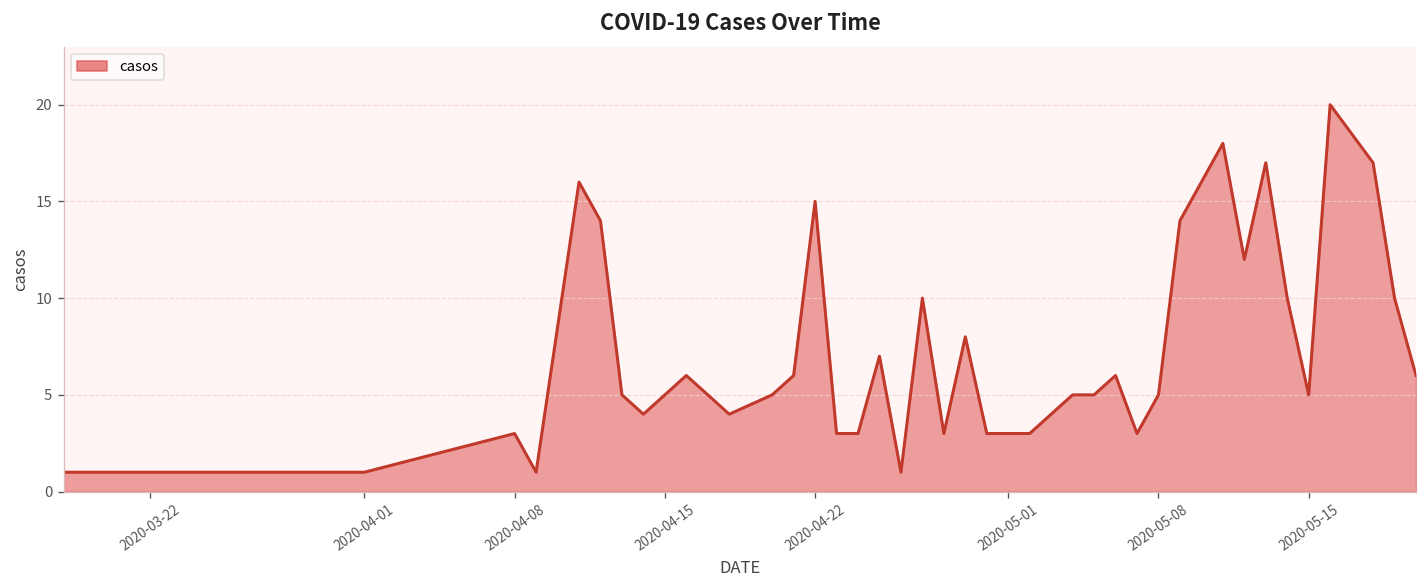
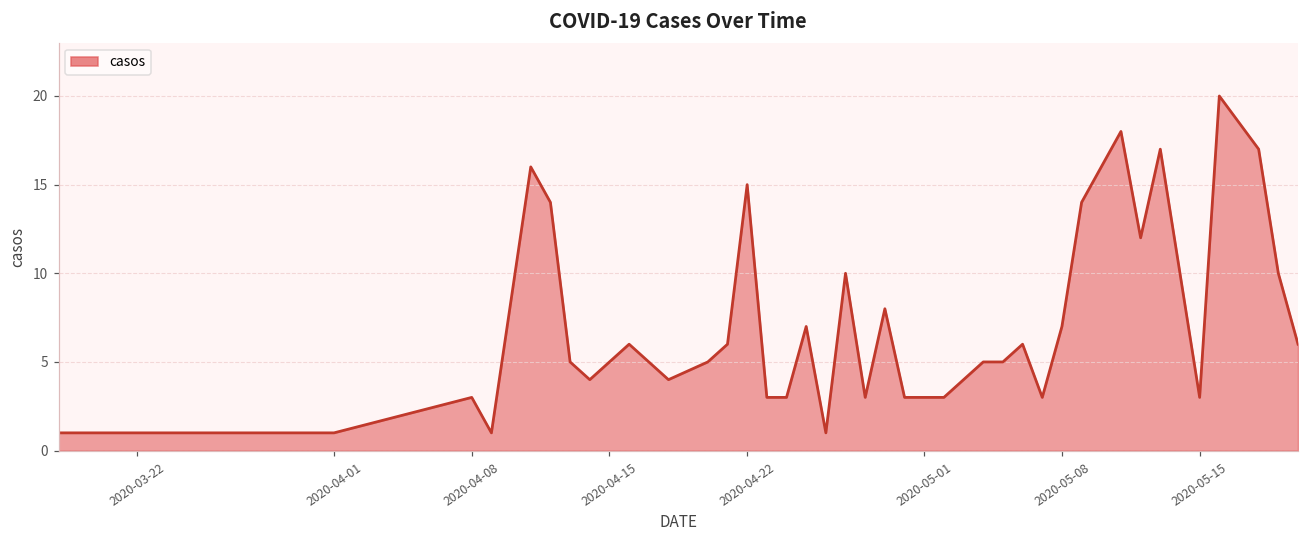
2020-05-08: 5 -> 7
2020-05-15: 5 -> 3
